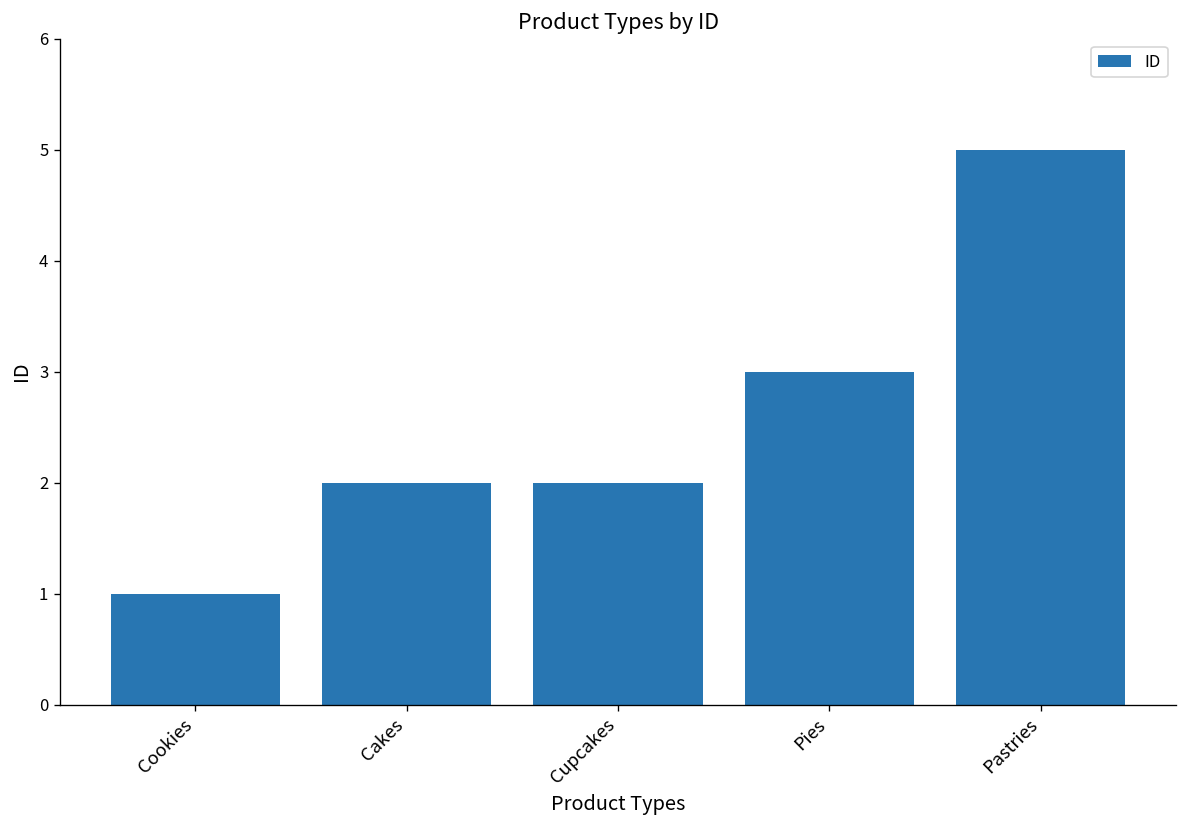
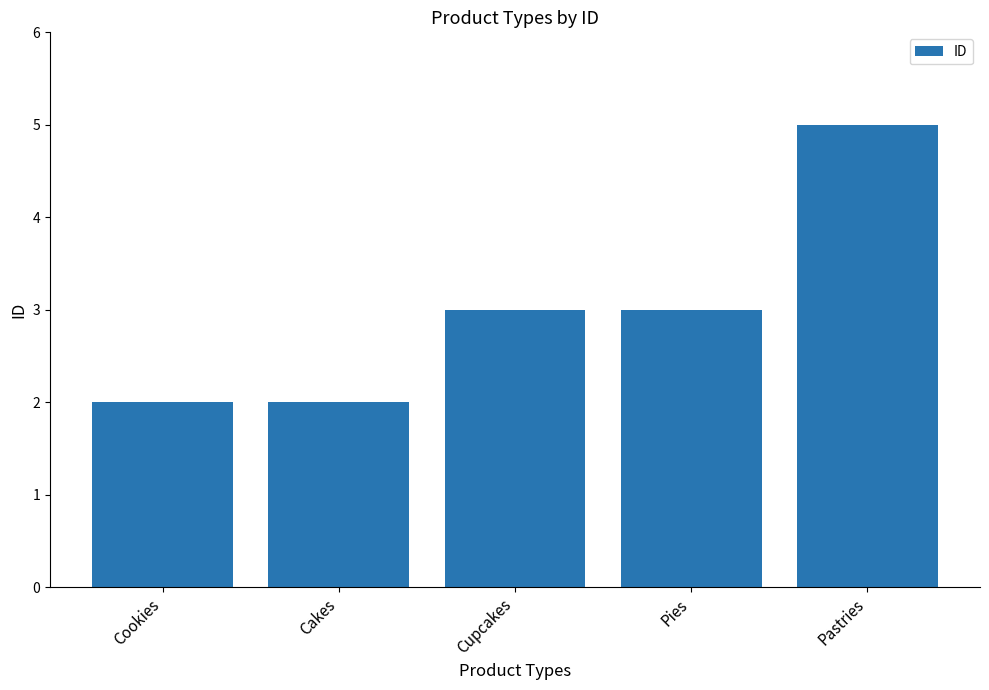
Cookies: 1 -> 2
Cupcakes: 2 -> 3
